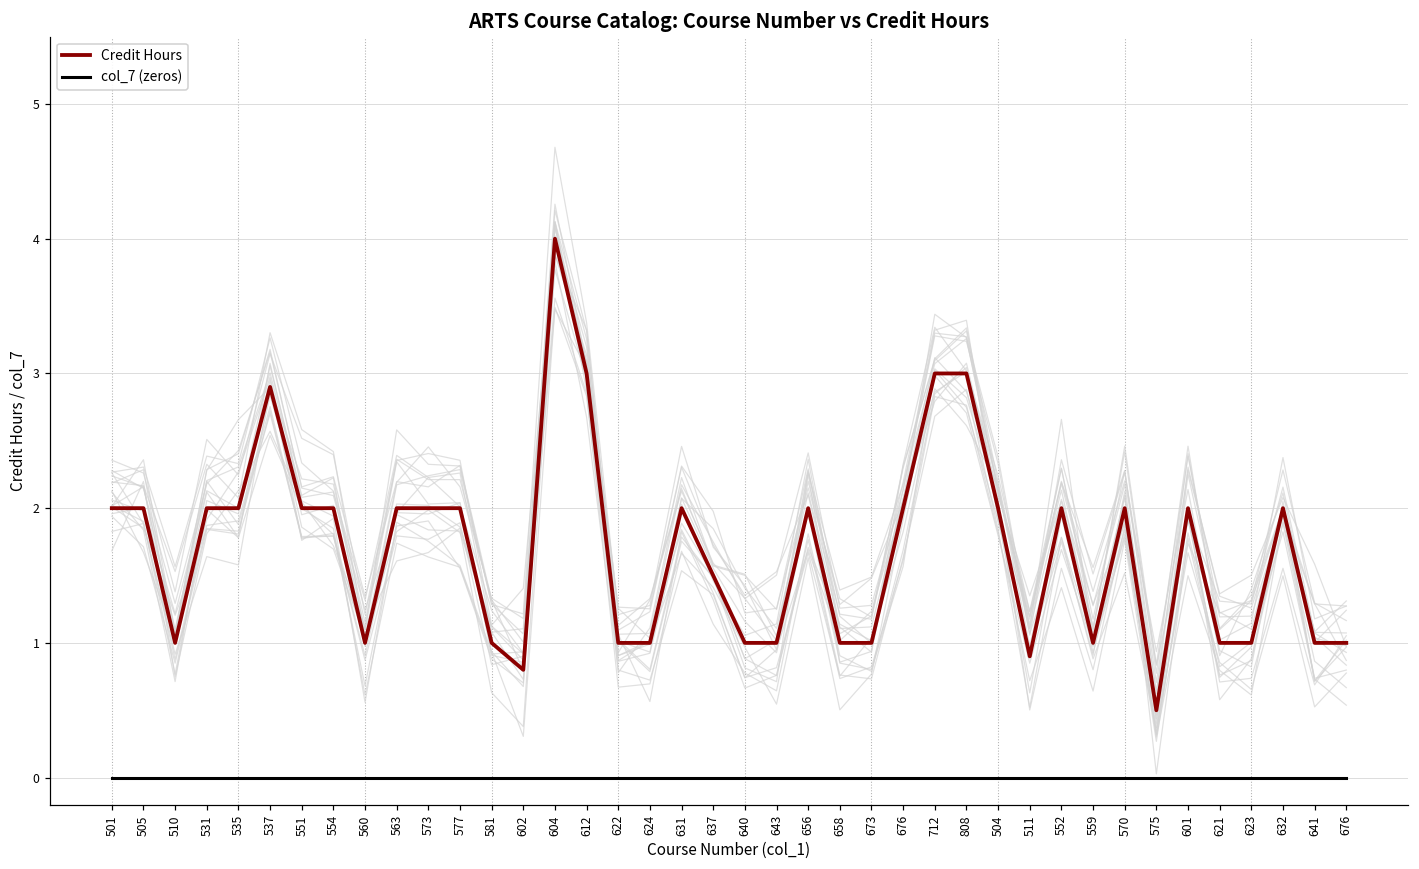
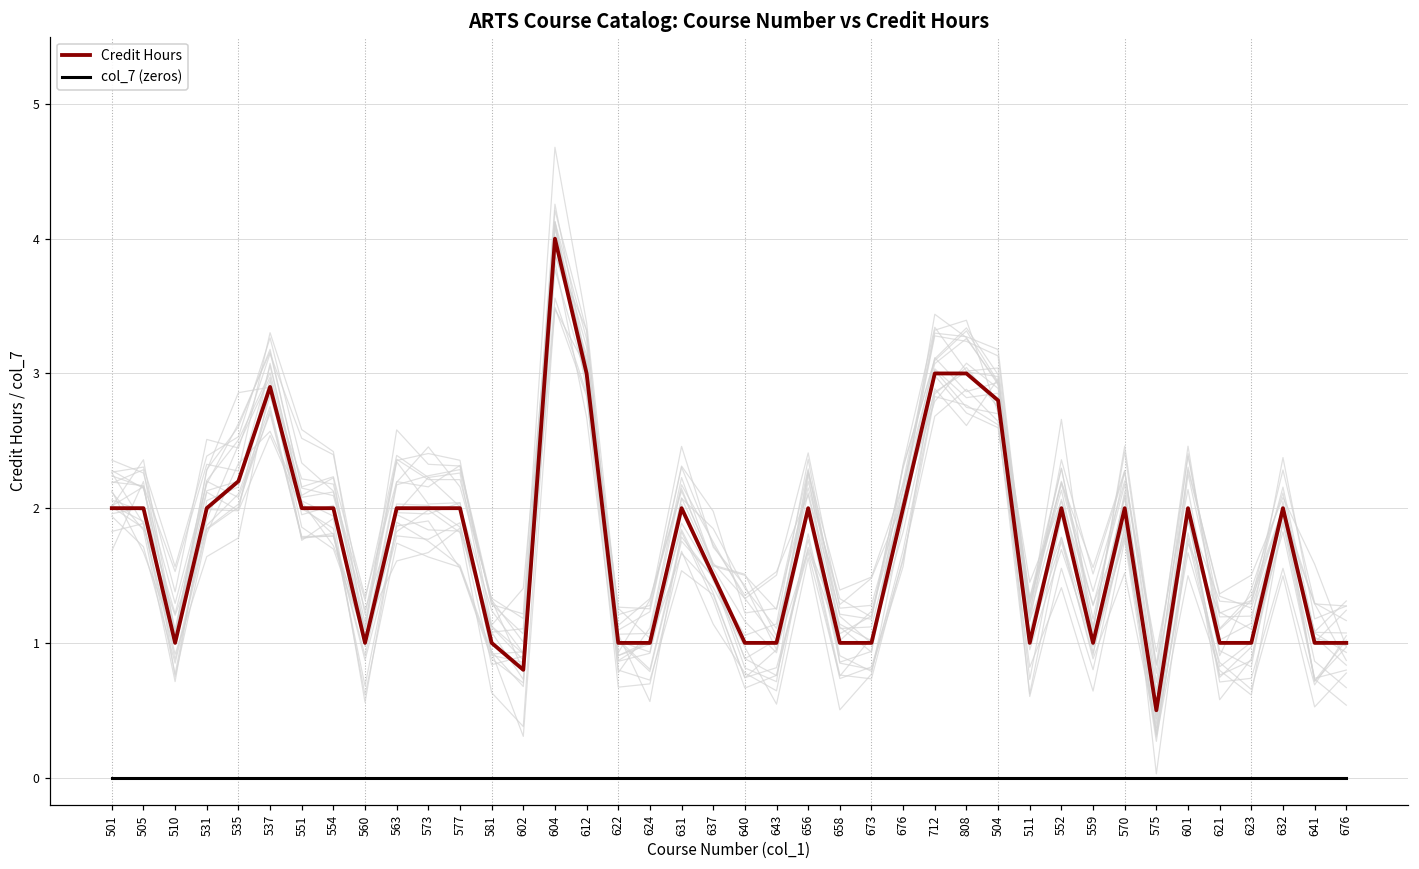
Credit Hours, 535: 2.0 -> 2.2
Credit Hours, 504: 2.0 -> 2.8
Credit Hours, 511: 0.9 -> 1.0
